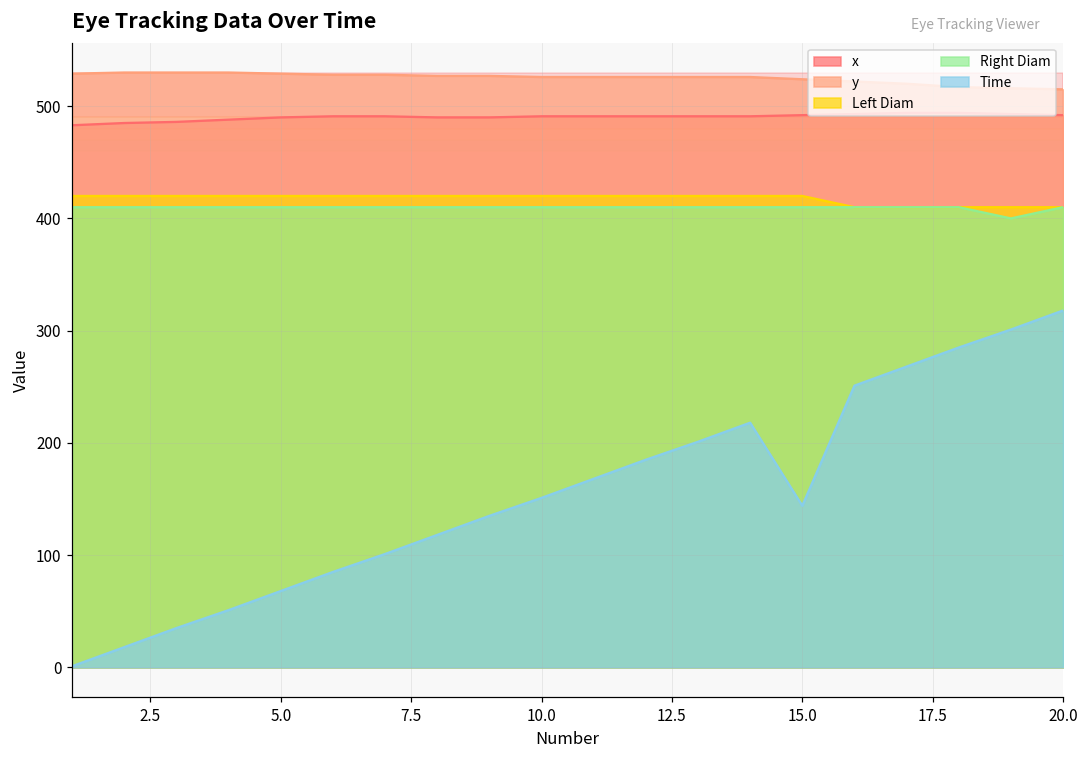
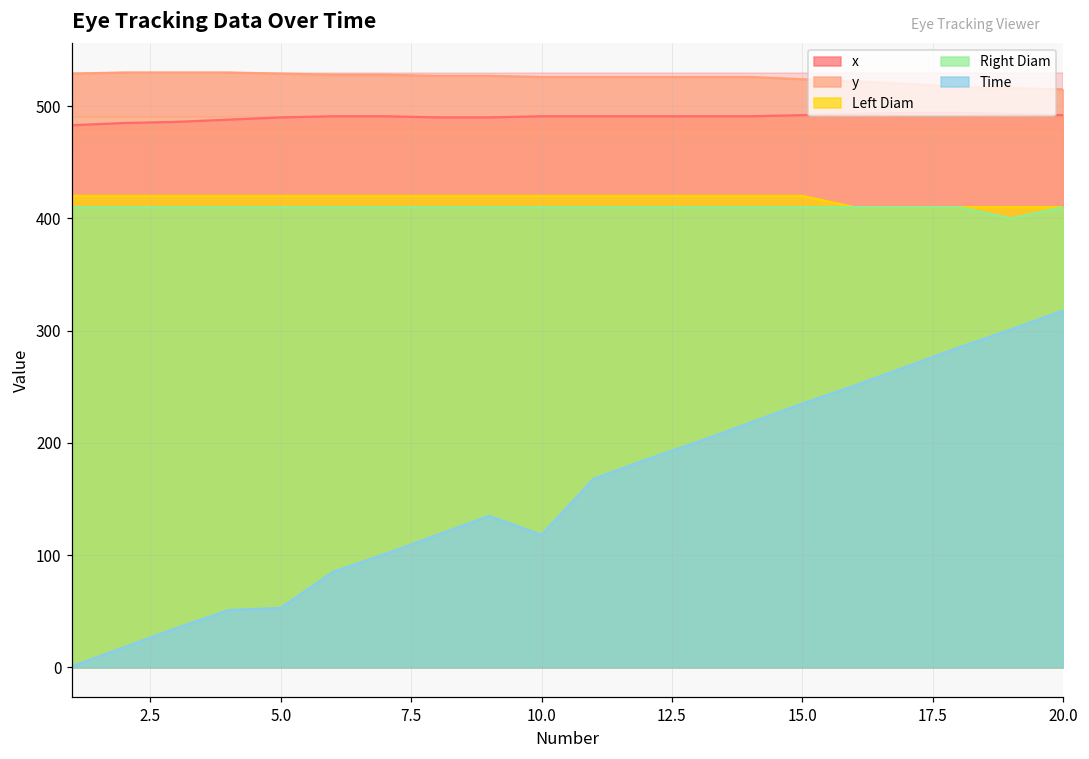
Time, 5.0: 68 -> 53
Time, 10.0: 151 -> 118
Time, 15.0: 144 -> 235
